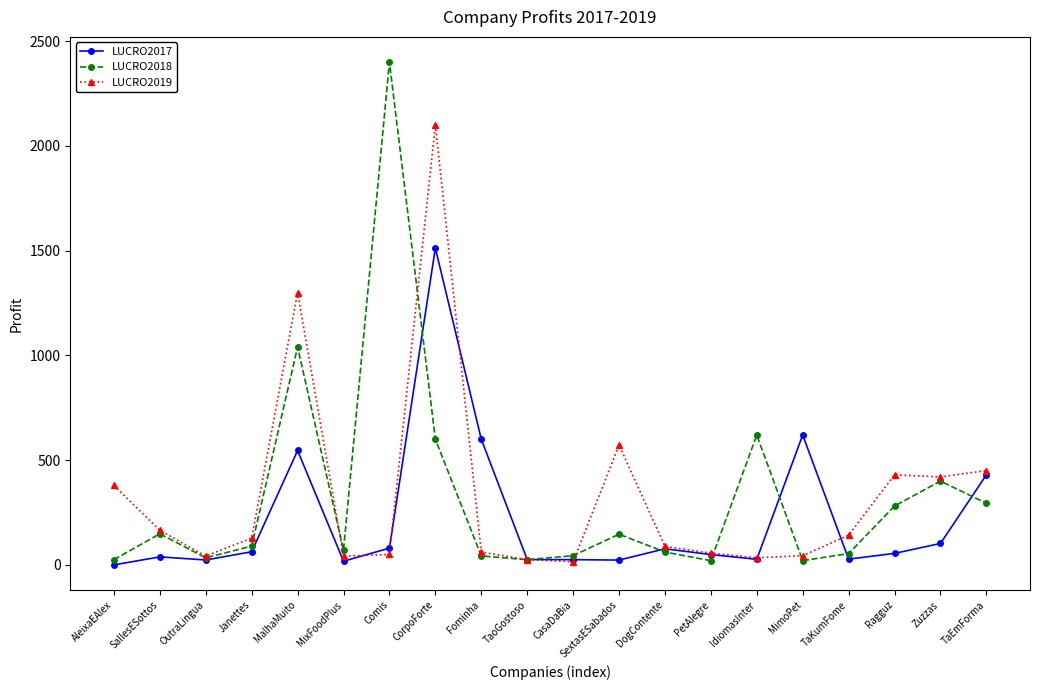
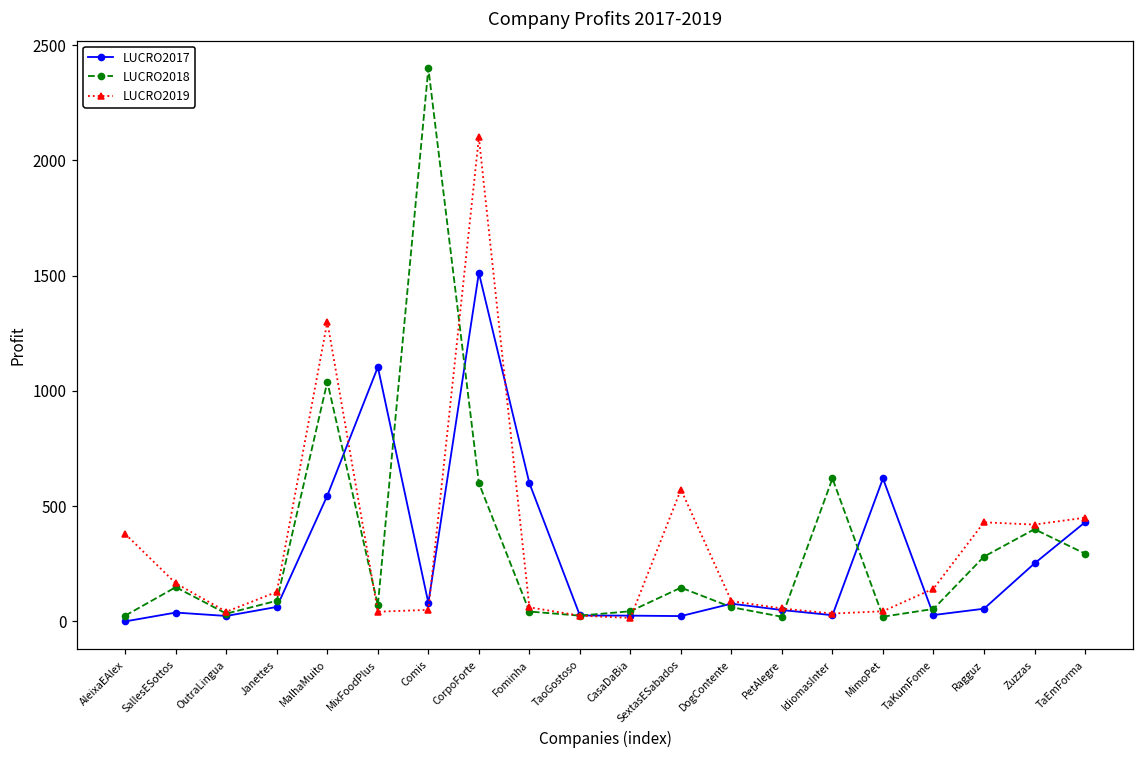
LUCRO2017, MixFoodPlus: 20 -> 1100
LUCRO2017, Zuzzas: 100 -> 250
